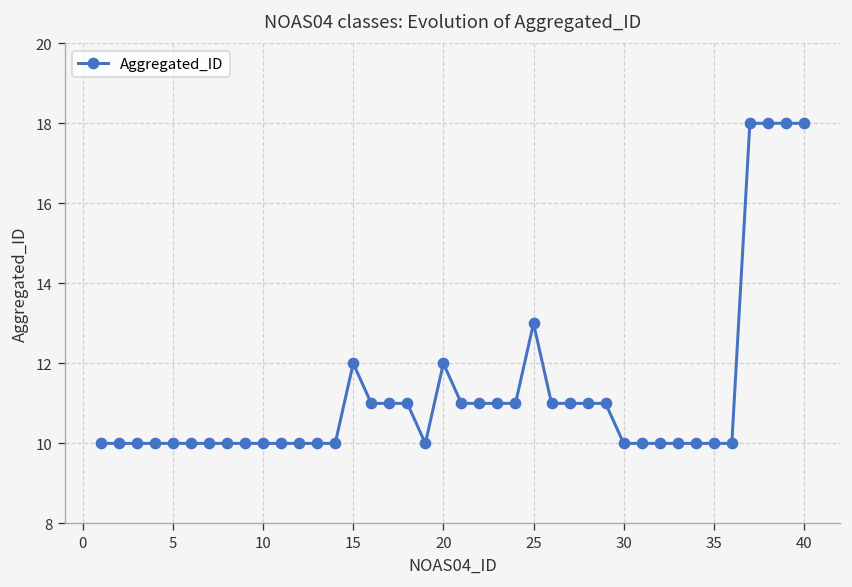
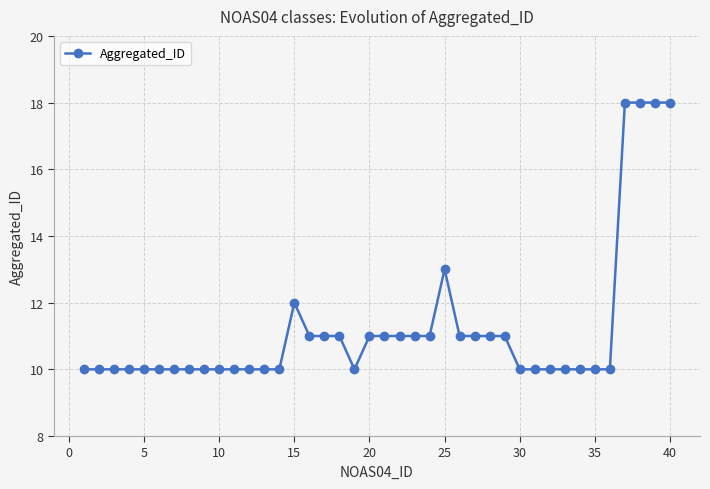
20: 12 -> 11
